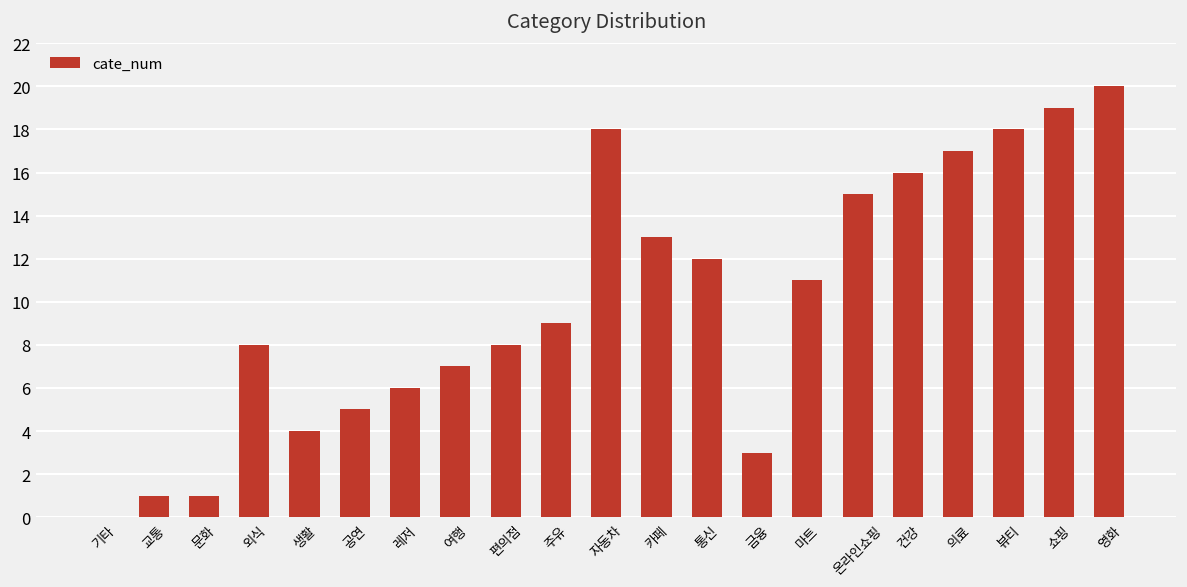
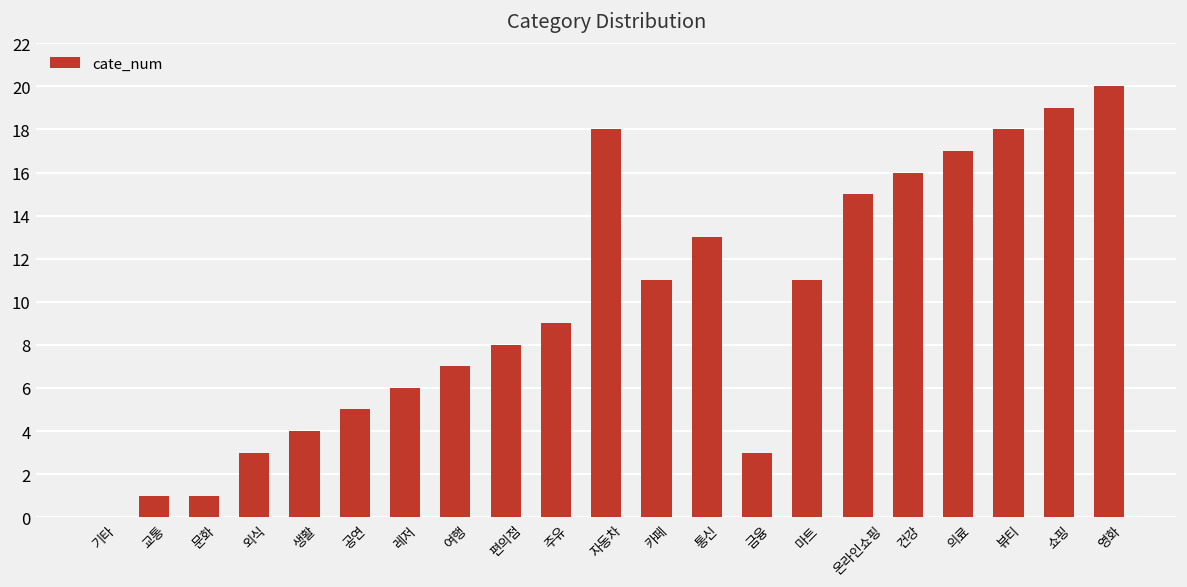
외식: 8 -> 3
카페: 13 -> 11
통신: 12 -> 13
